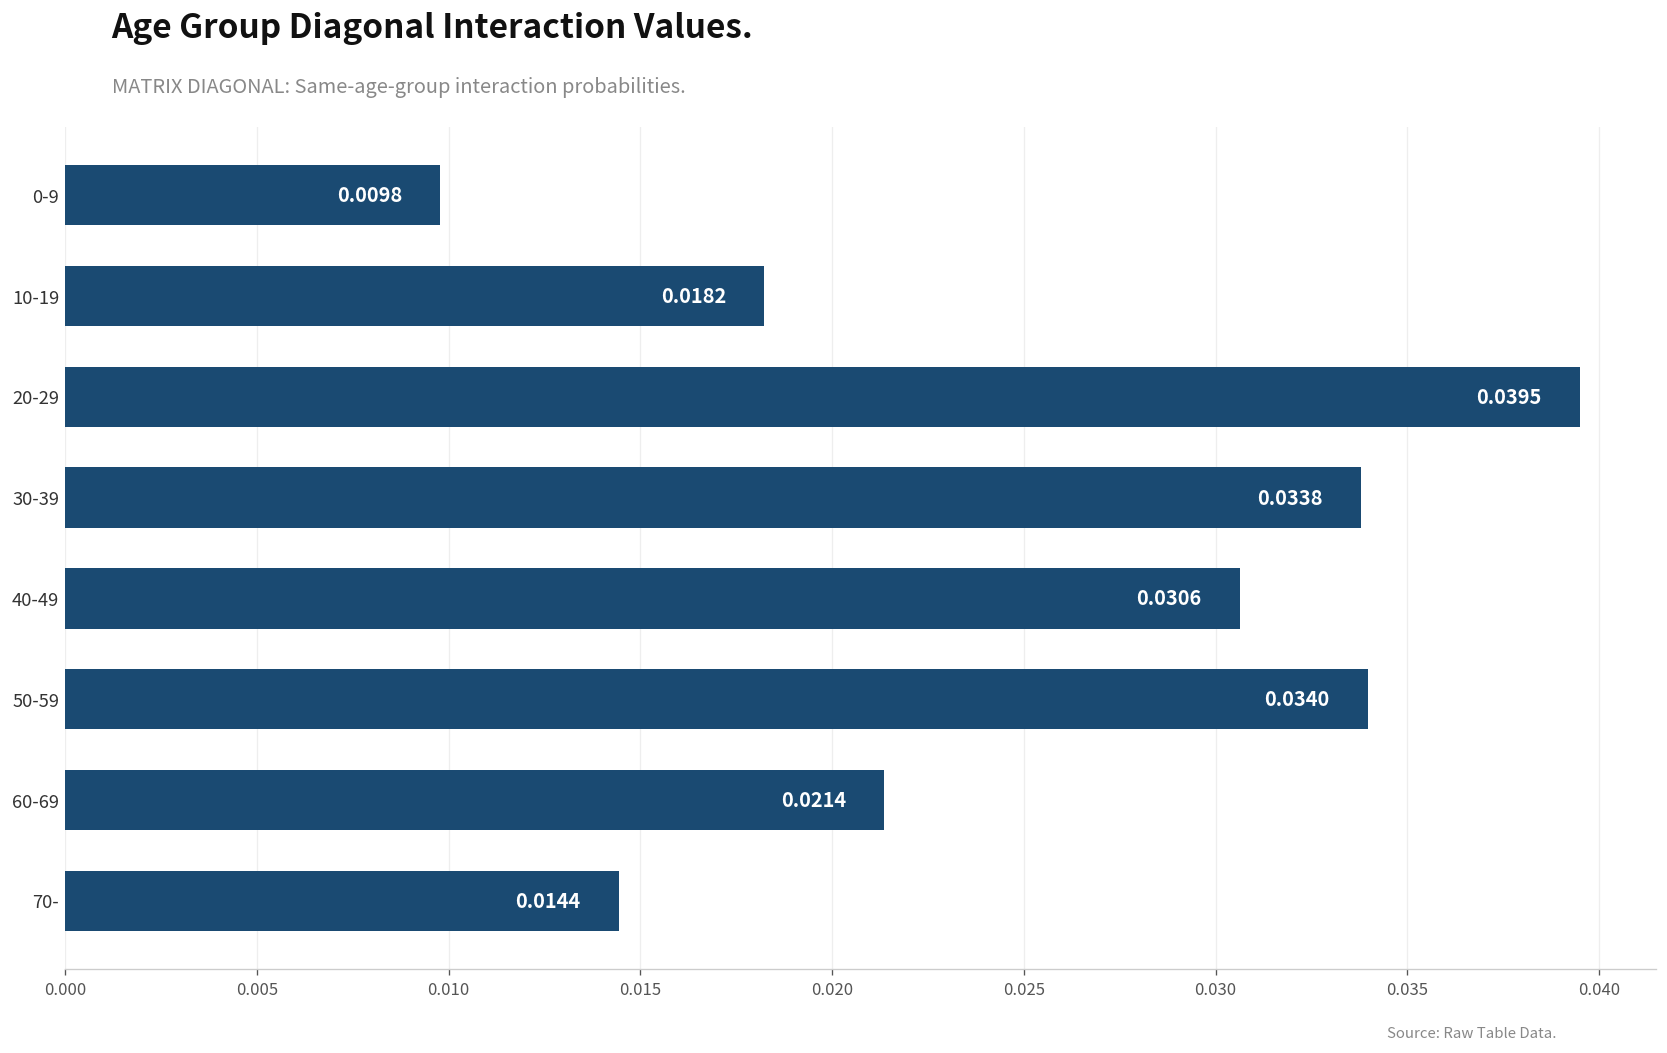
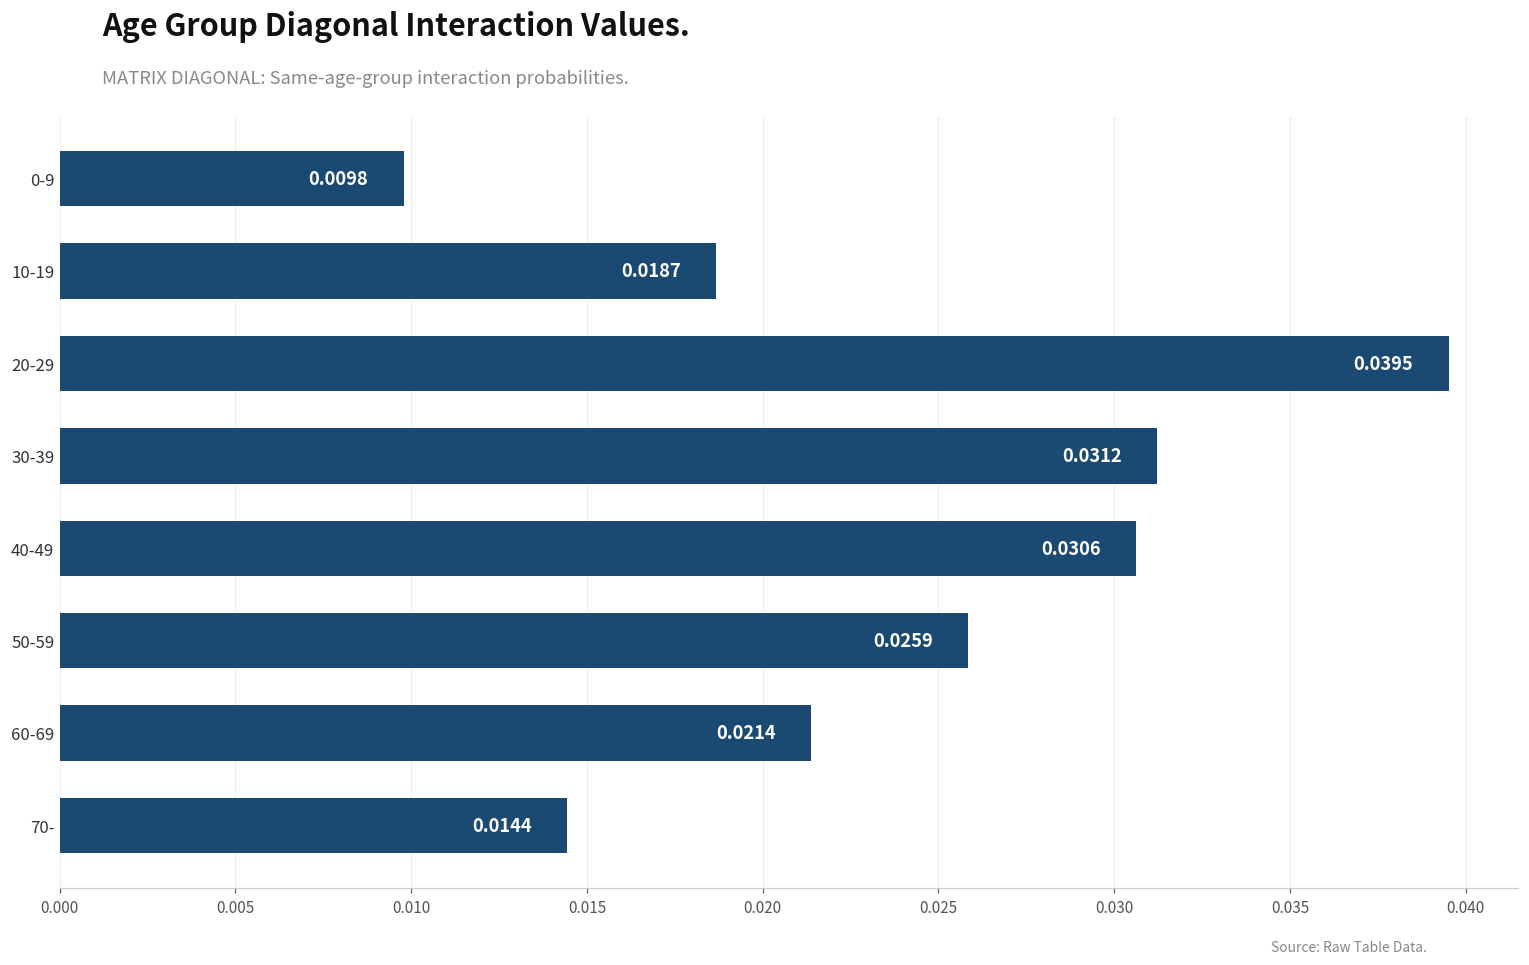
10-19: 0.0182 -> 0.0187
30-39: 0.0338 -> 0.0312
50-59: 0.0340 -> 0.0259
